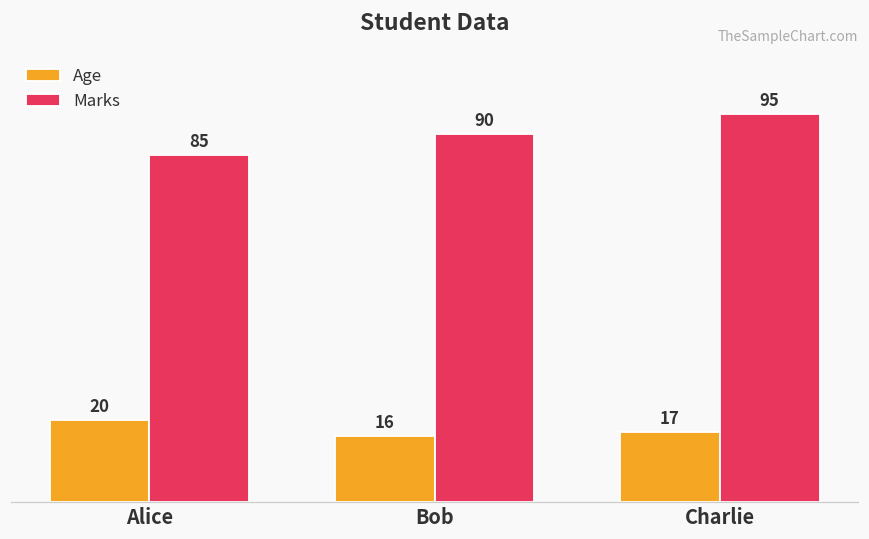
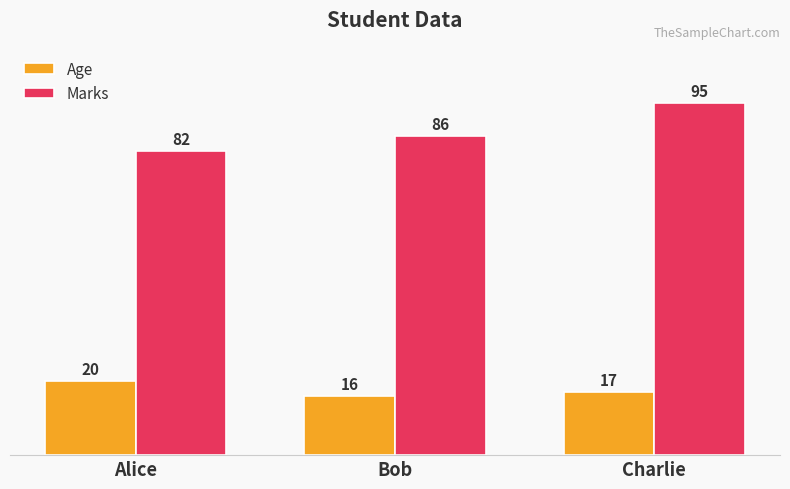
Marks, Alice: 85 -> 82
Marks, Bob: 90 -> 86
